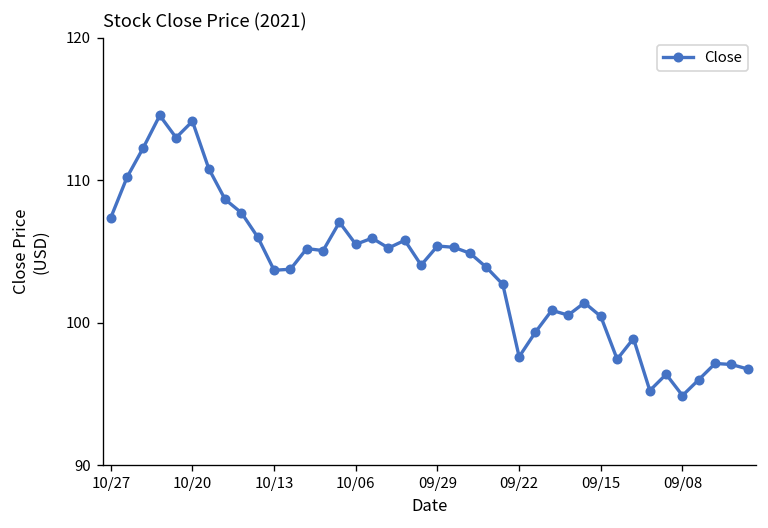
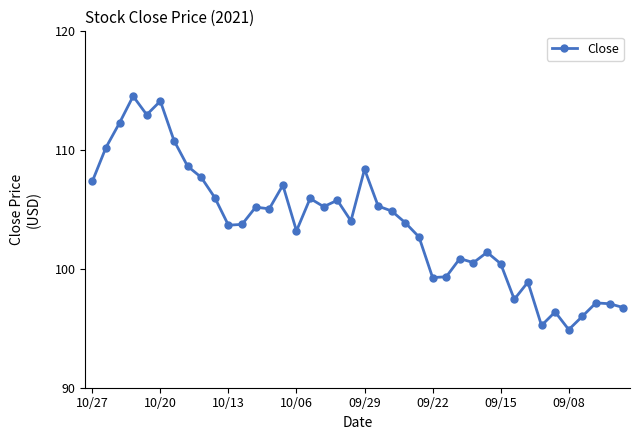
10/06: 105.5 -> 103.2
09/29: 105.4 -> 108.4
09/22: 97.6 -> 99.3
